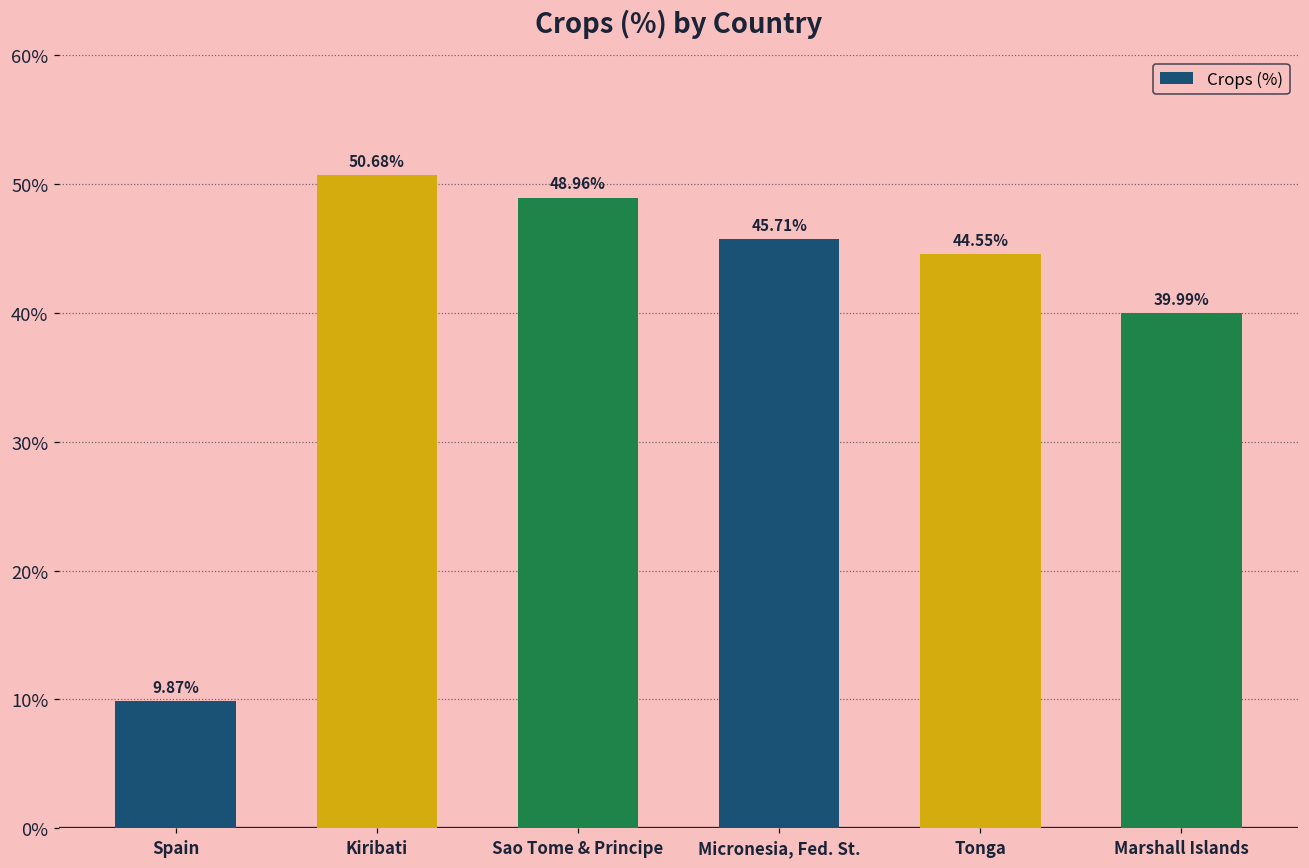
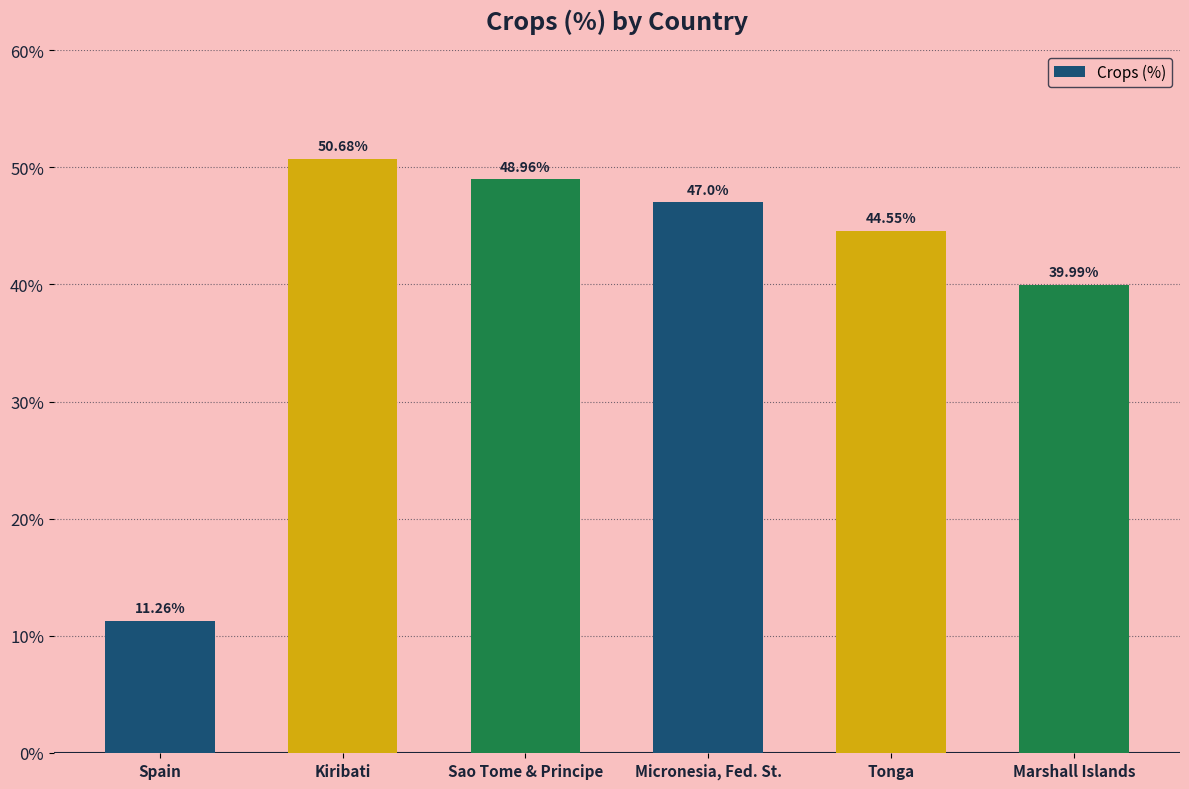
Spain: 9.87% -> 11.26%
Micronesia, Fed. St.: 45.71% -> 47.0%
